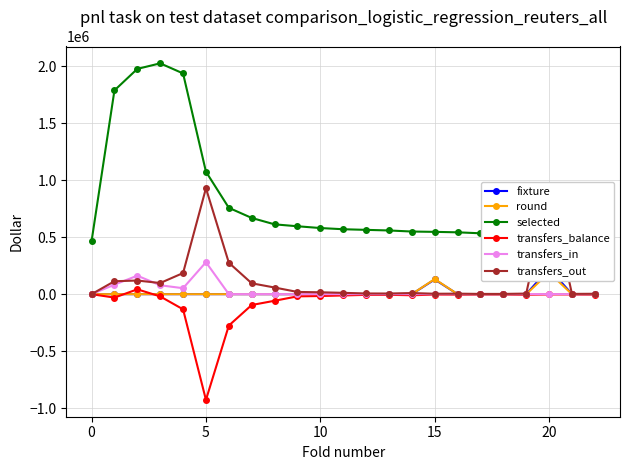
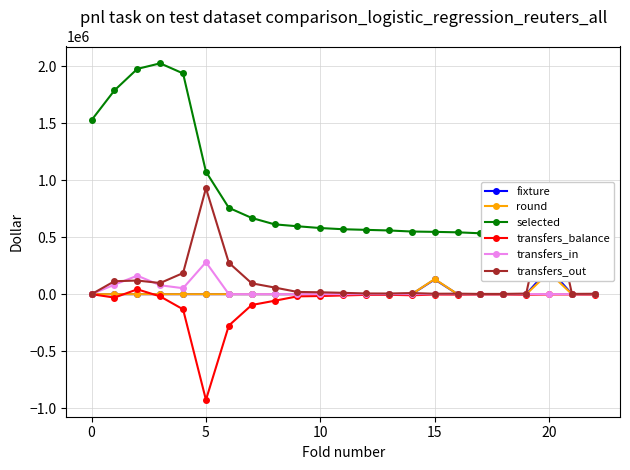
selected, 0: 470000 -> 1530000
